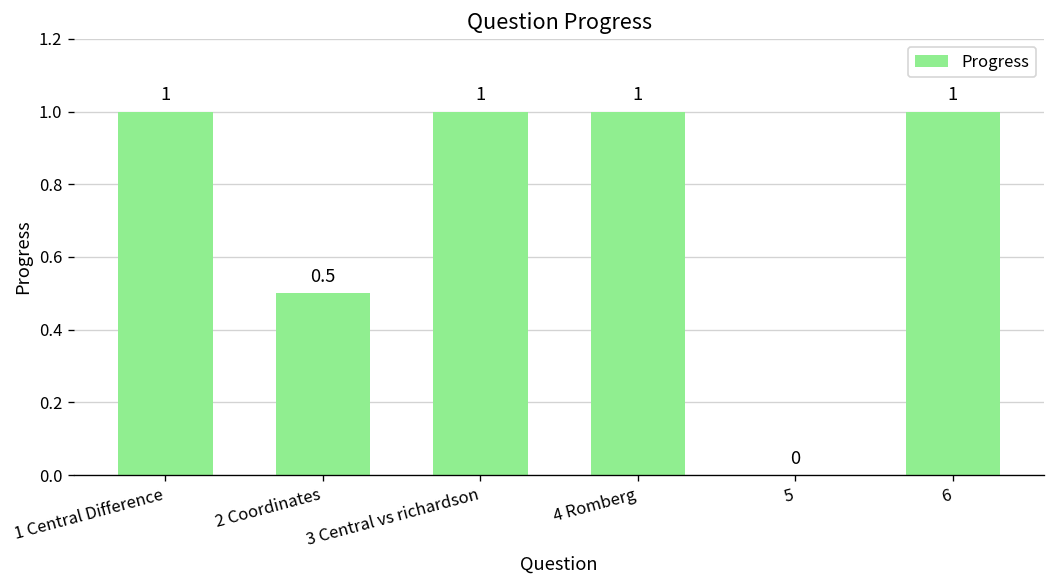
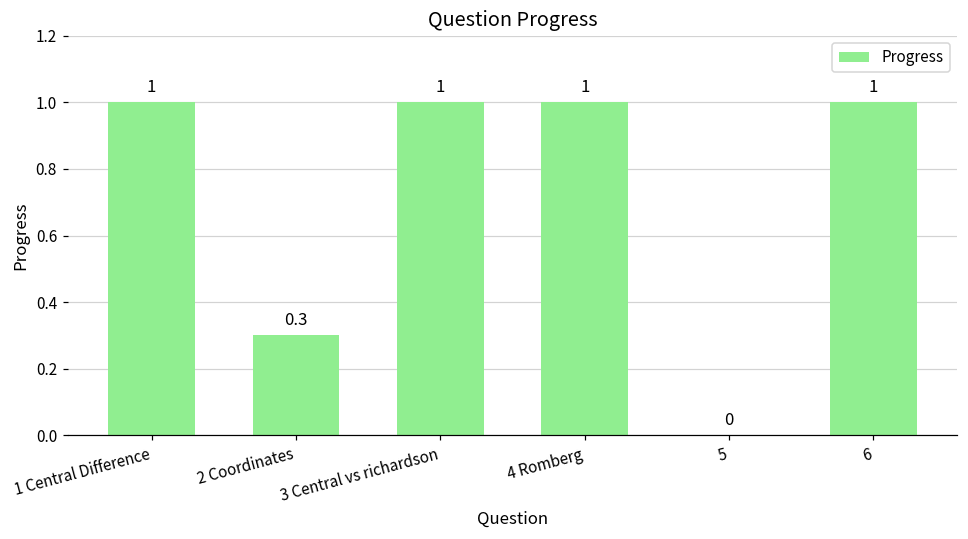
2 Coordinates: 0.5 -> 0.3
